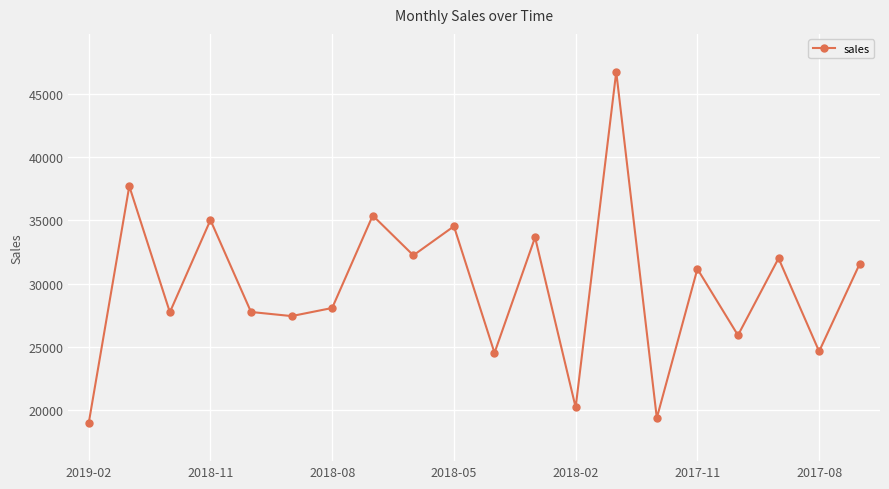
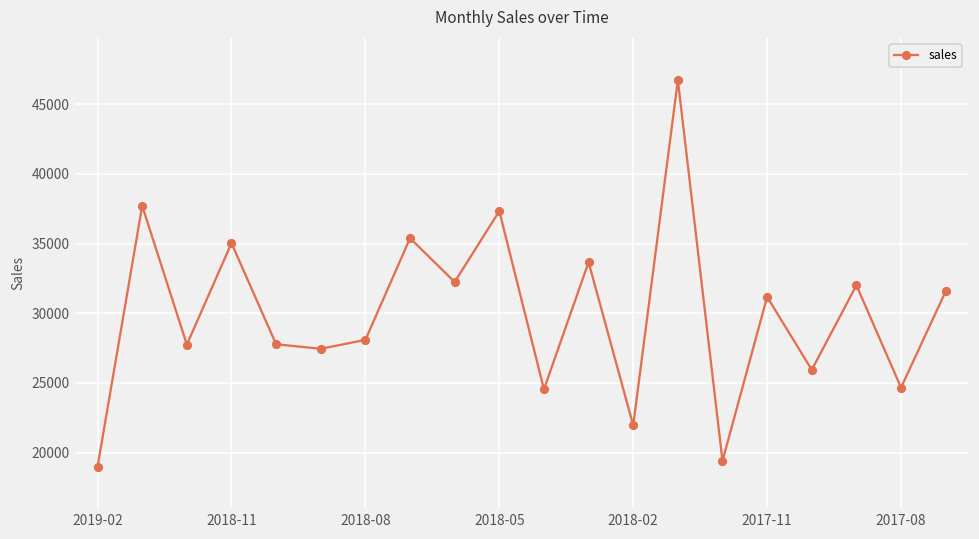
2018-05: 34500 -> 37300
2018-02: 20200 -> 22000
